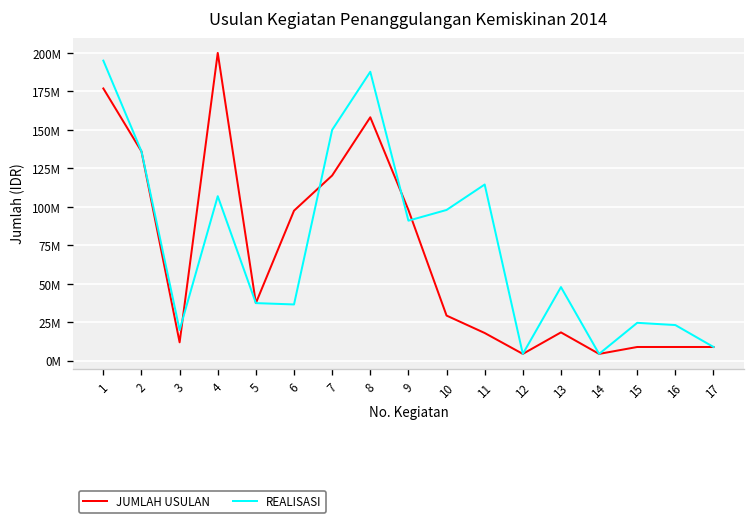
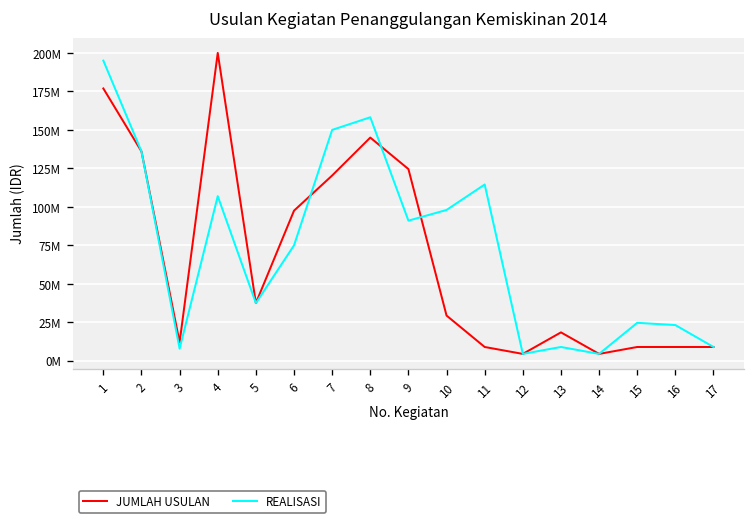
REALISASI, 3: 20000000 -> 8000000
REALISASI, 6: 37000000 -> 75000000
JUMLAH USULAN, 8: 158000000 -> 145000000
REALISASI, 8: 188000000 -> 158000000
JUMLAH USULAN, 9: 98000000 -> 125000000
JUMLAH USULAN, 11: 18000000 -> 9000000
REALISASI, 13: 48000000 -> 9000000
